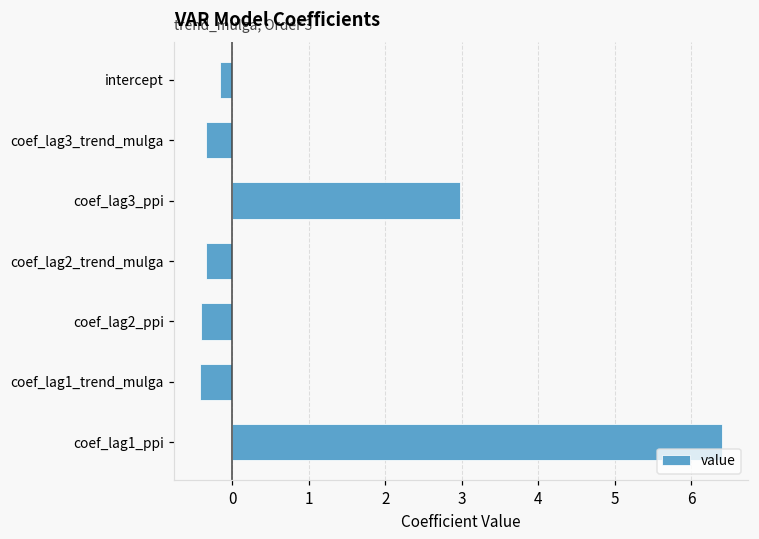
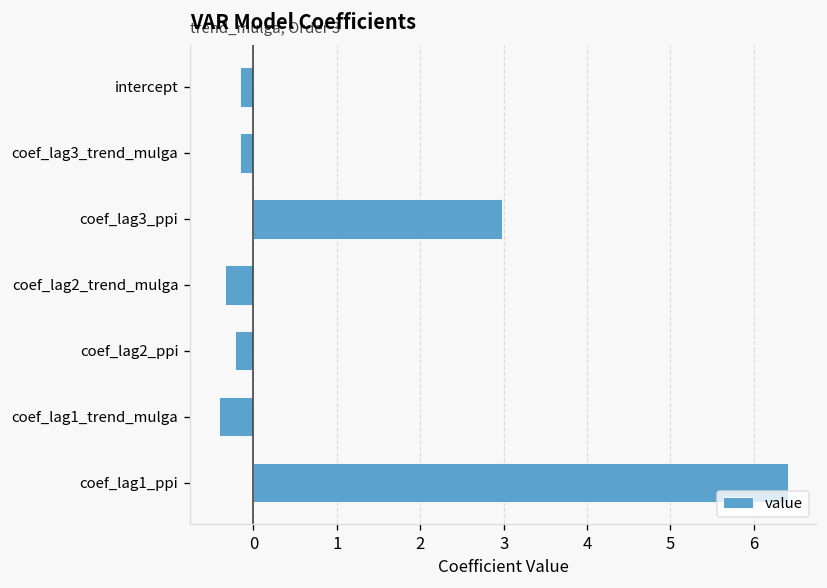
coef_lag3_trend_mulga: -0.3 -> -0.2
coef_lag2_ppi: -0.4 -> -0.2
